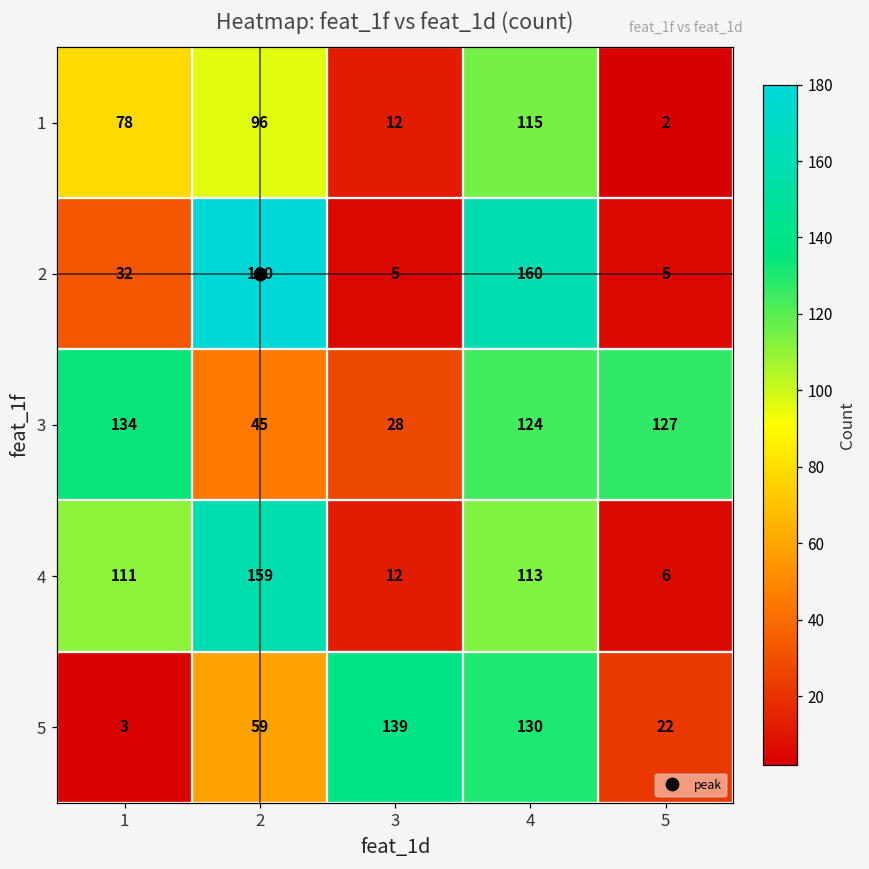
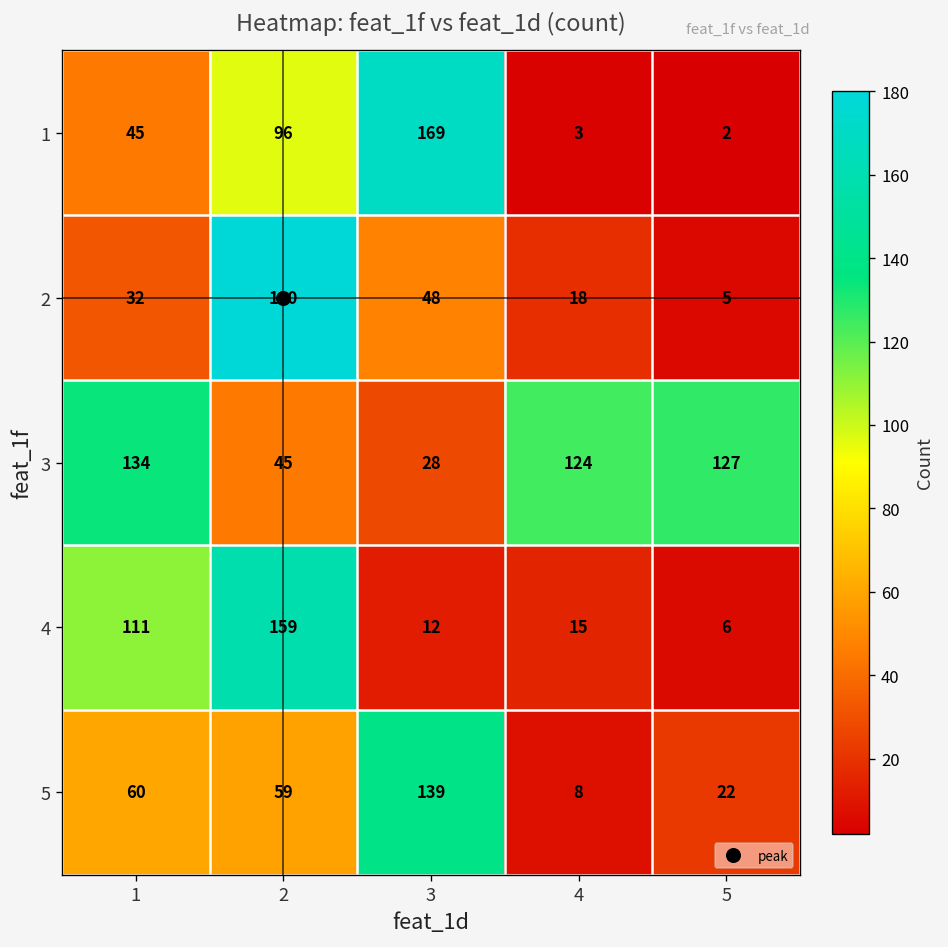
1, 1: 78 -> 45
1, 3: 12 -> 169
1, 4: 115 -> 3
2, 3: 5 -> 48
2, 4: 160 -> 18
4, 4: 113 -> 15
5, 1: 3 -> 60
5, 4: 130 -> 8
